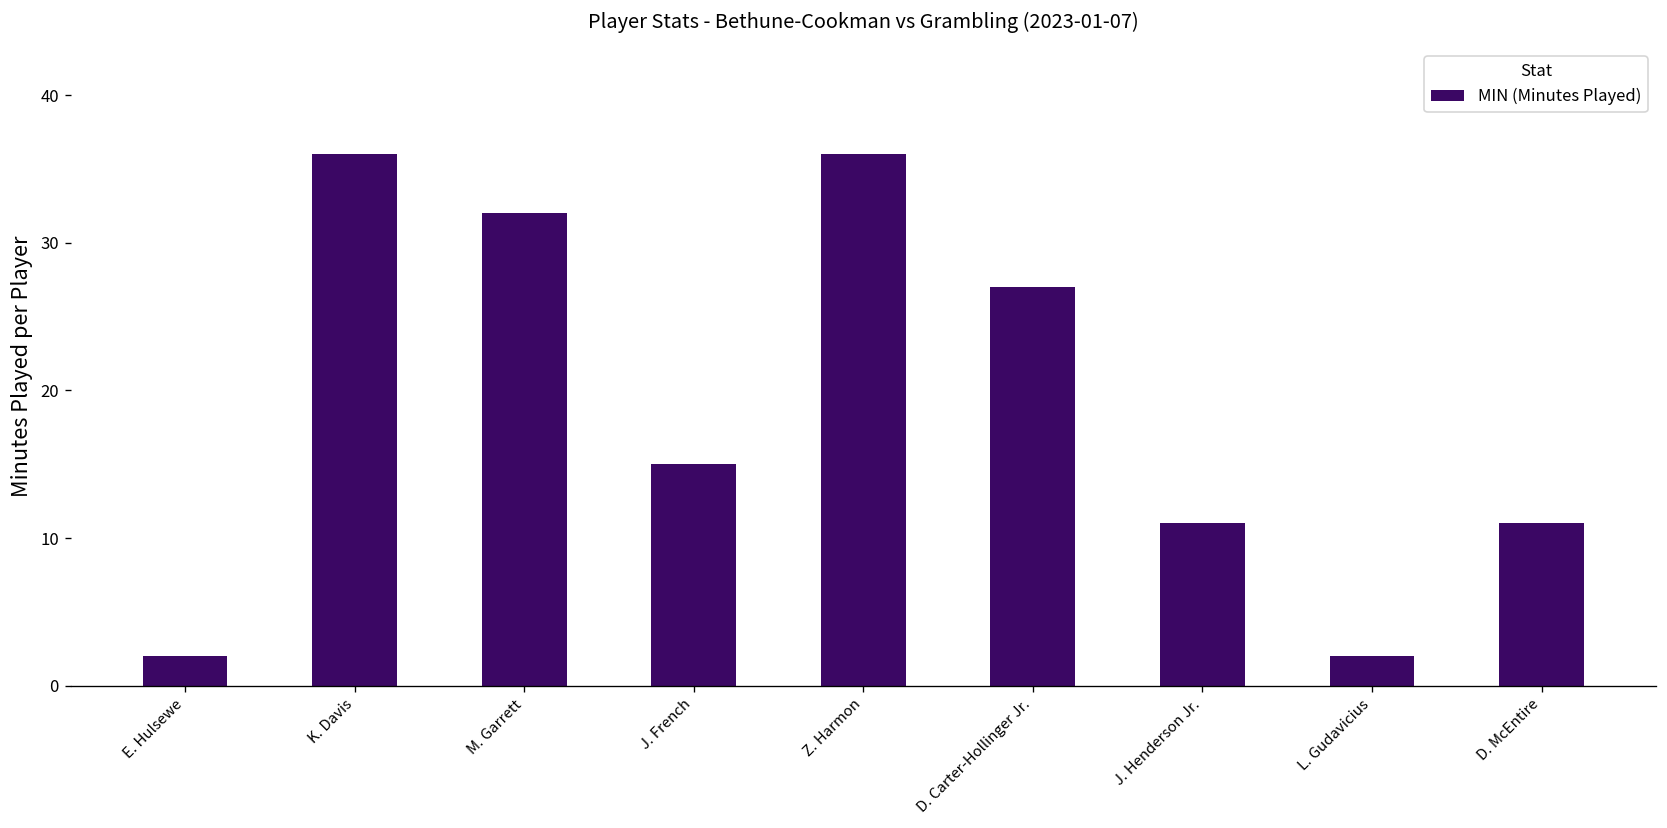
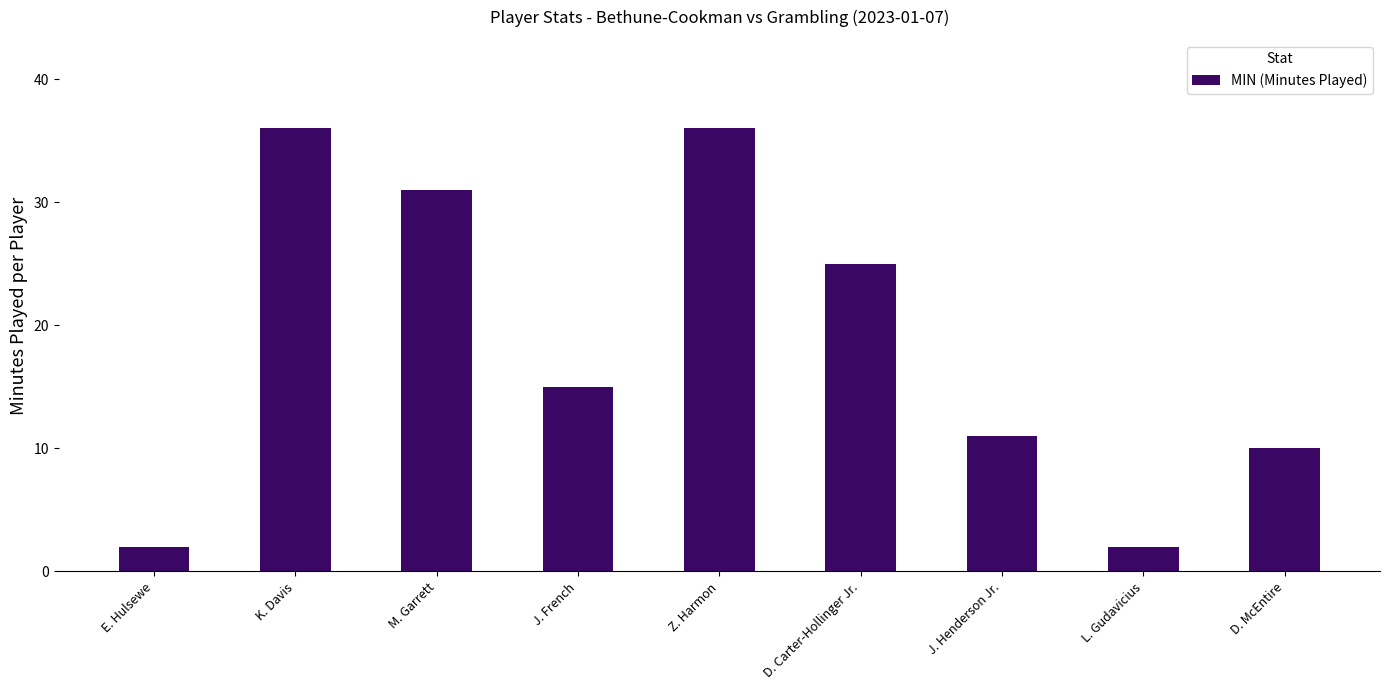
M. Garrett: 32 -> 31
D. Carter-Hollinger Jr.: 27 -> 25
D. McEntire: 11 -> 10
